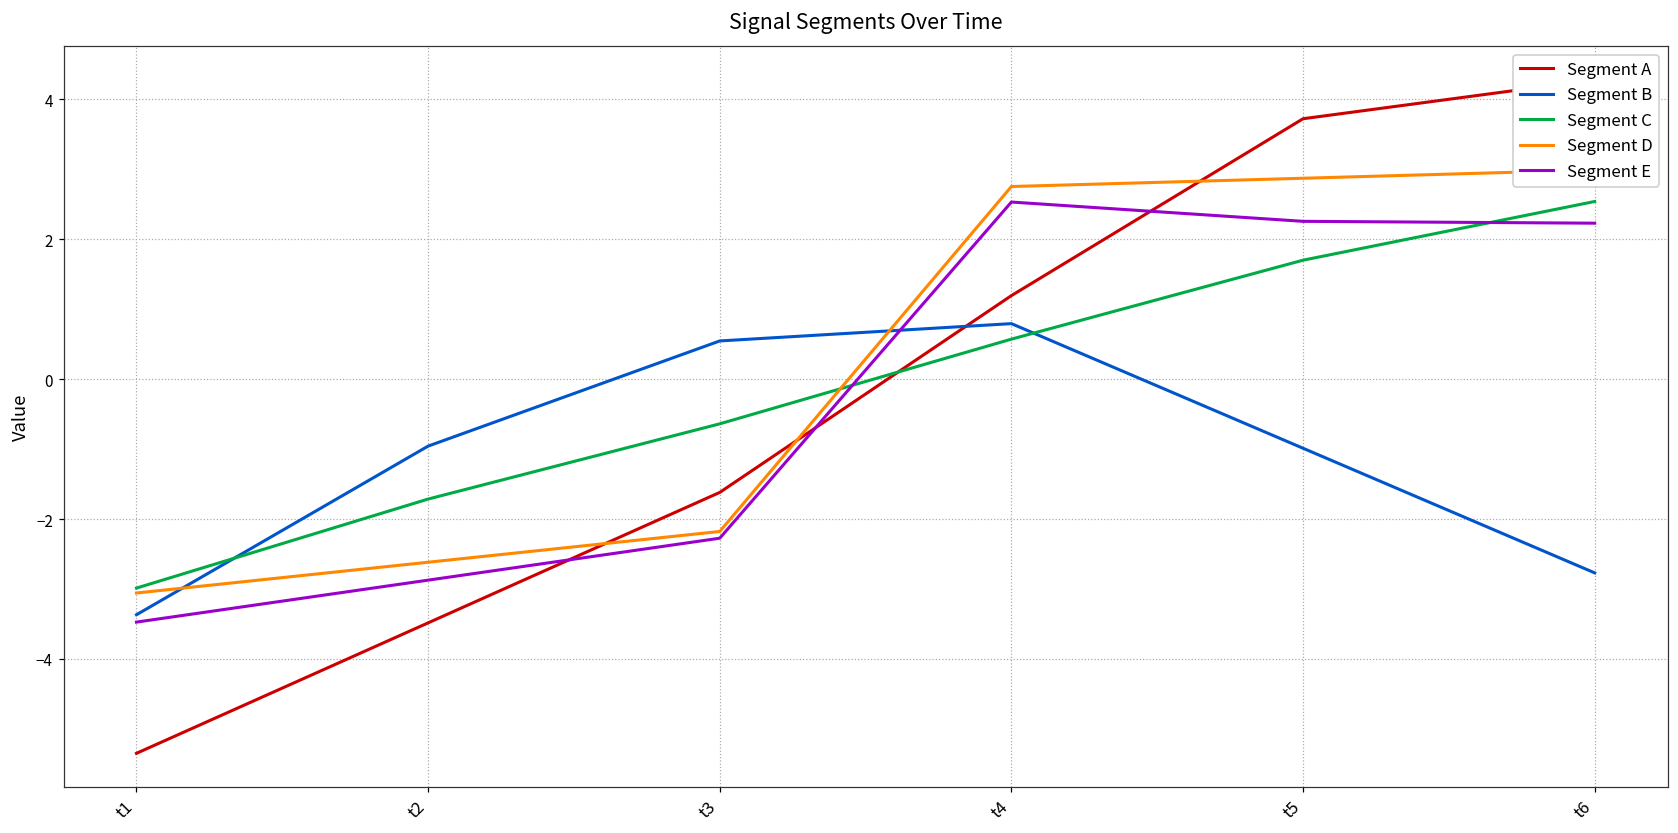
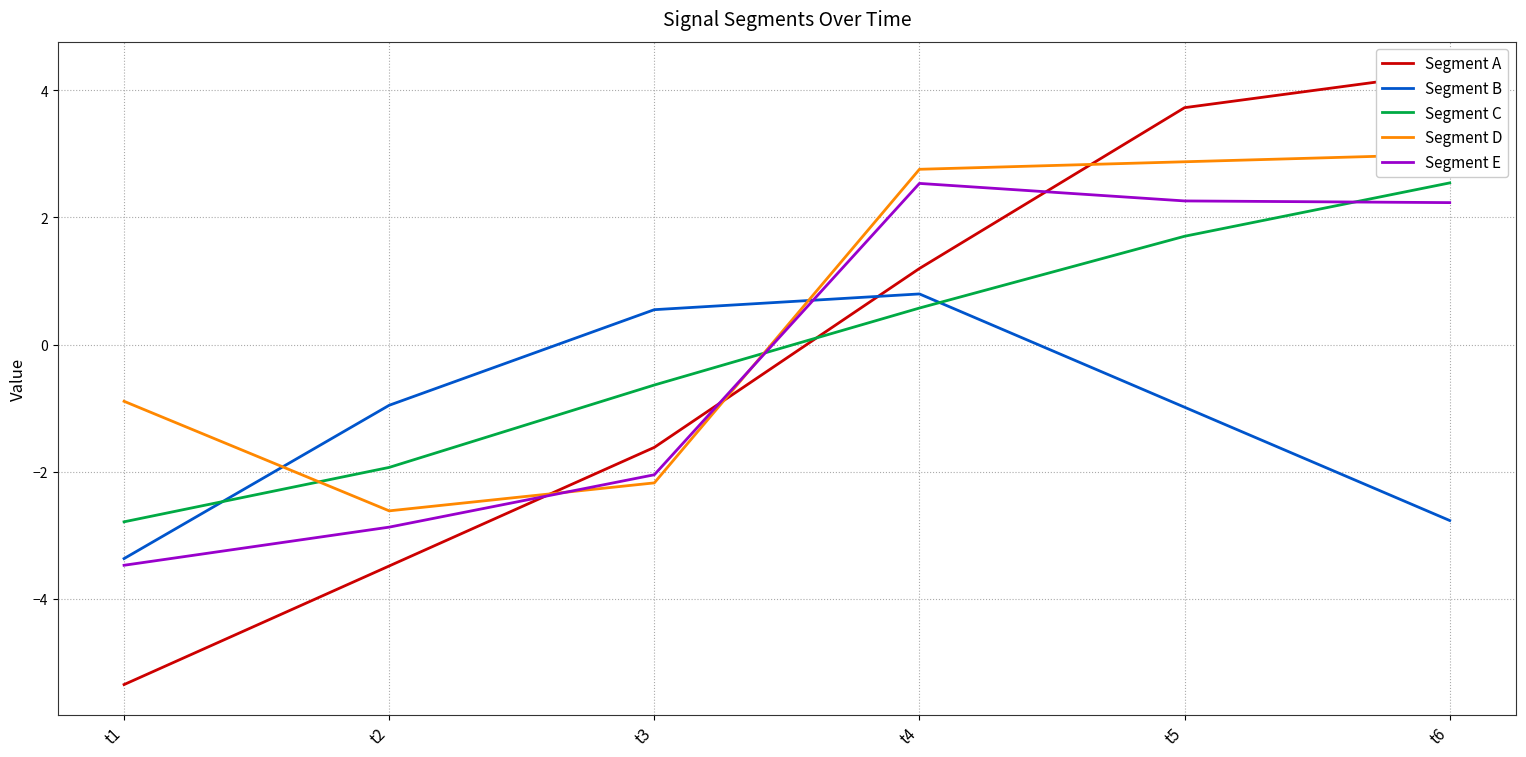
Segment C, t1: -3.0 -> -2.8
Segment D, t1: -3.1 -> -0.9
Segment C, t2: -1.7 -> -1.9
Segment E, t3: -2.3 -> -2.0
